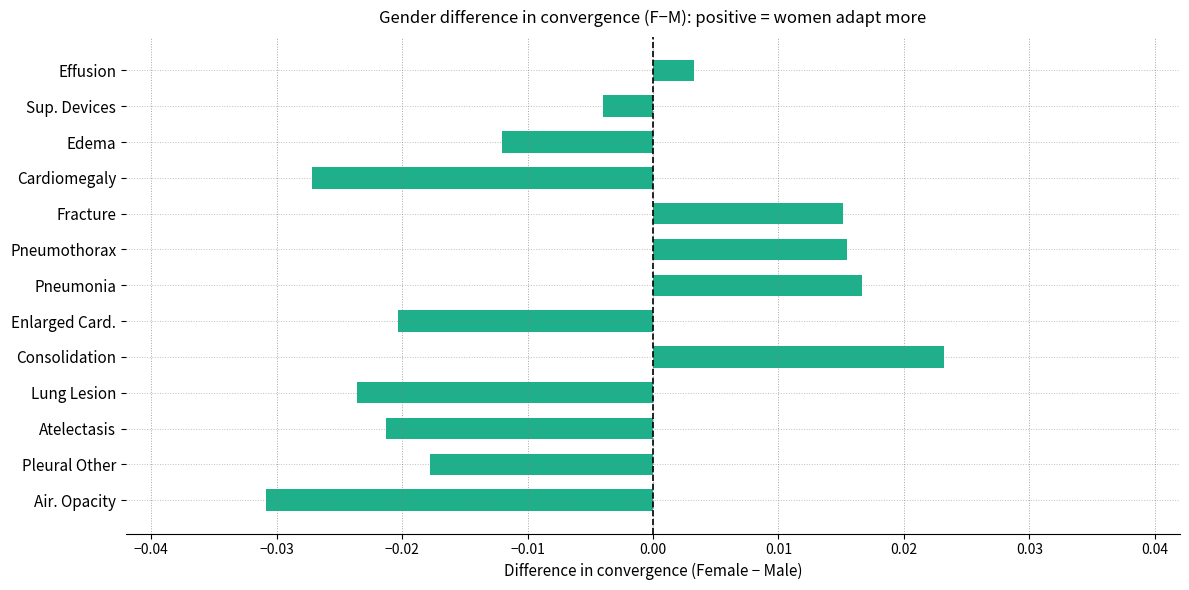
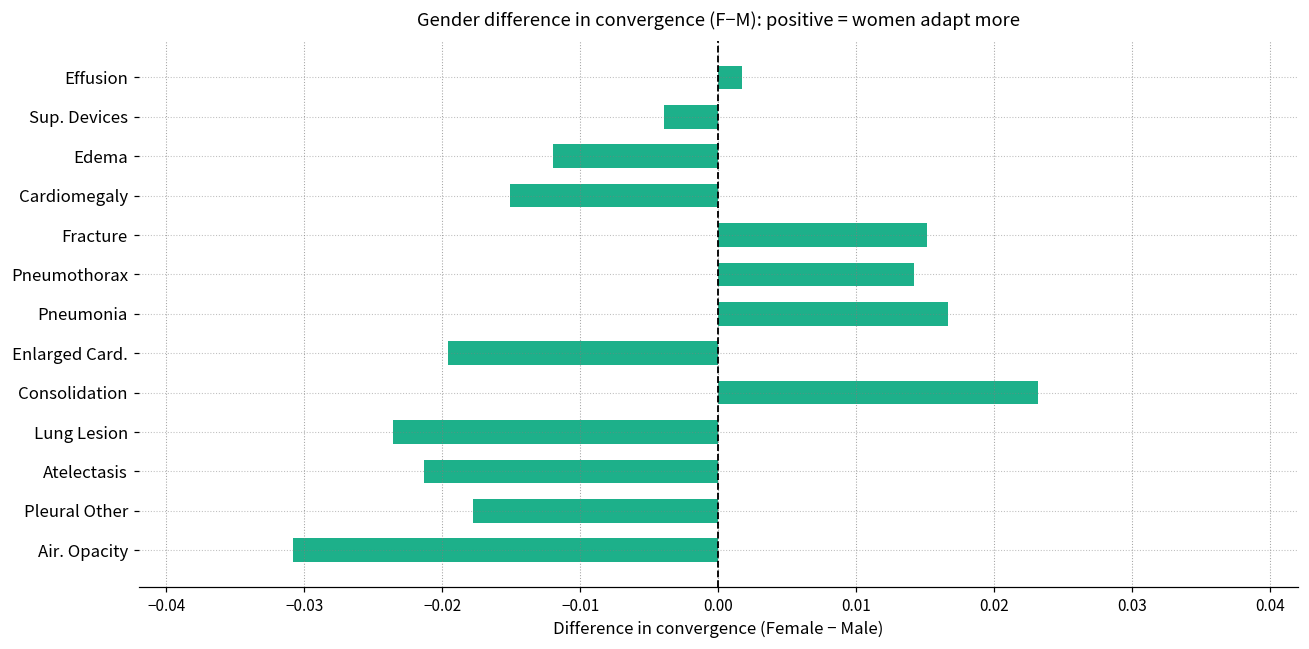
Effusion: 0.0032 -> 0.0017
Cardiomegaly: -0.0272 -> -0.0151
Pneumothorax: 0.0155 -> 0.0142
Enlarged Card.: -0.0203 -> -0.0196
